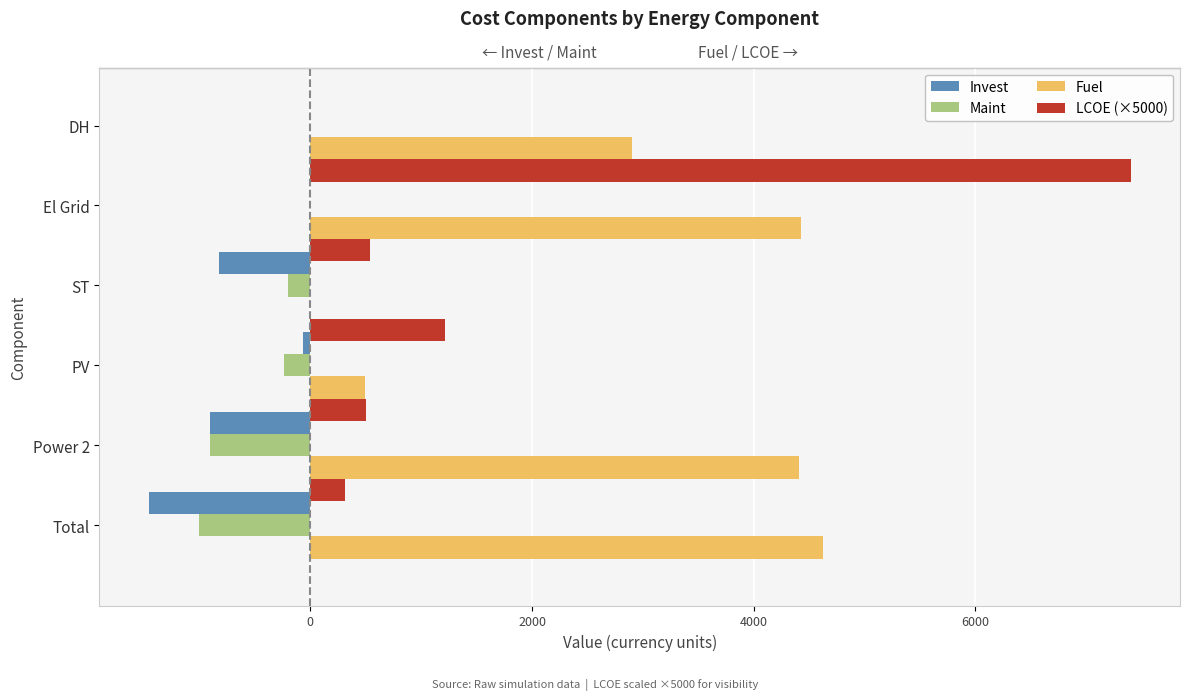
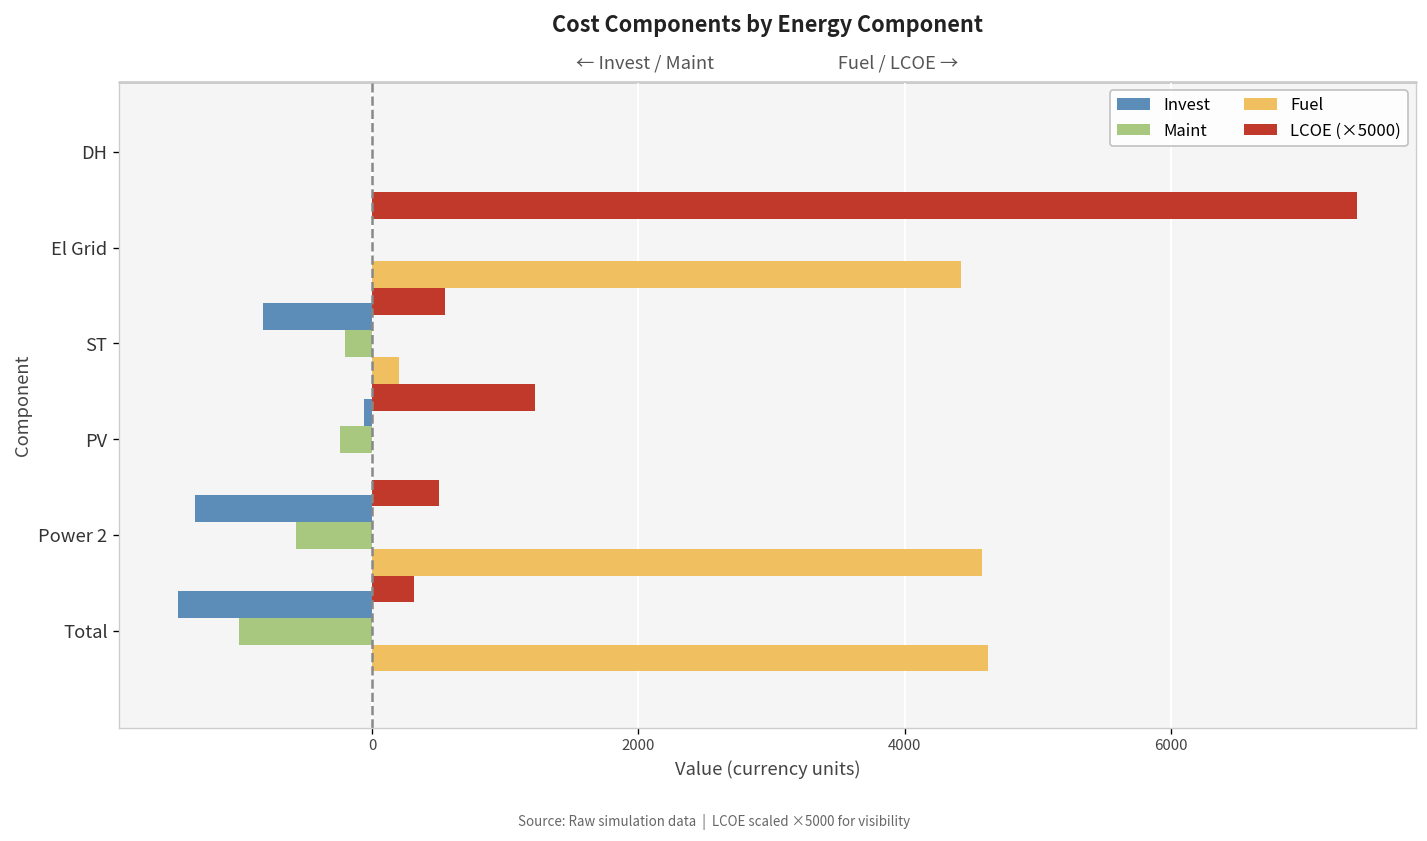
Fuel, DH: 2900 -> 0
Fuel, ST: 0 -> 200
Fuel, PV: 490 -> 0
Invest, Power 2: -900 -> -1330
Maint, Power 2: -900 -> -570
Fuel, Power 2: 4410 -> 4580
